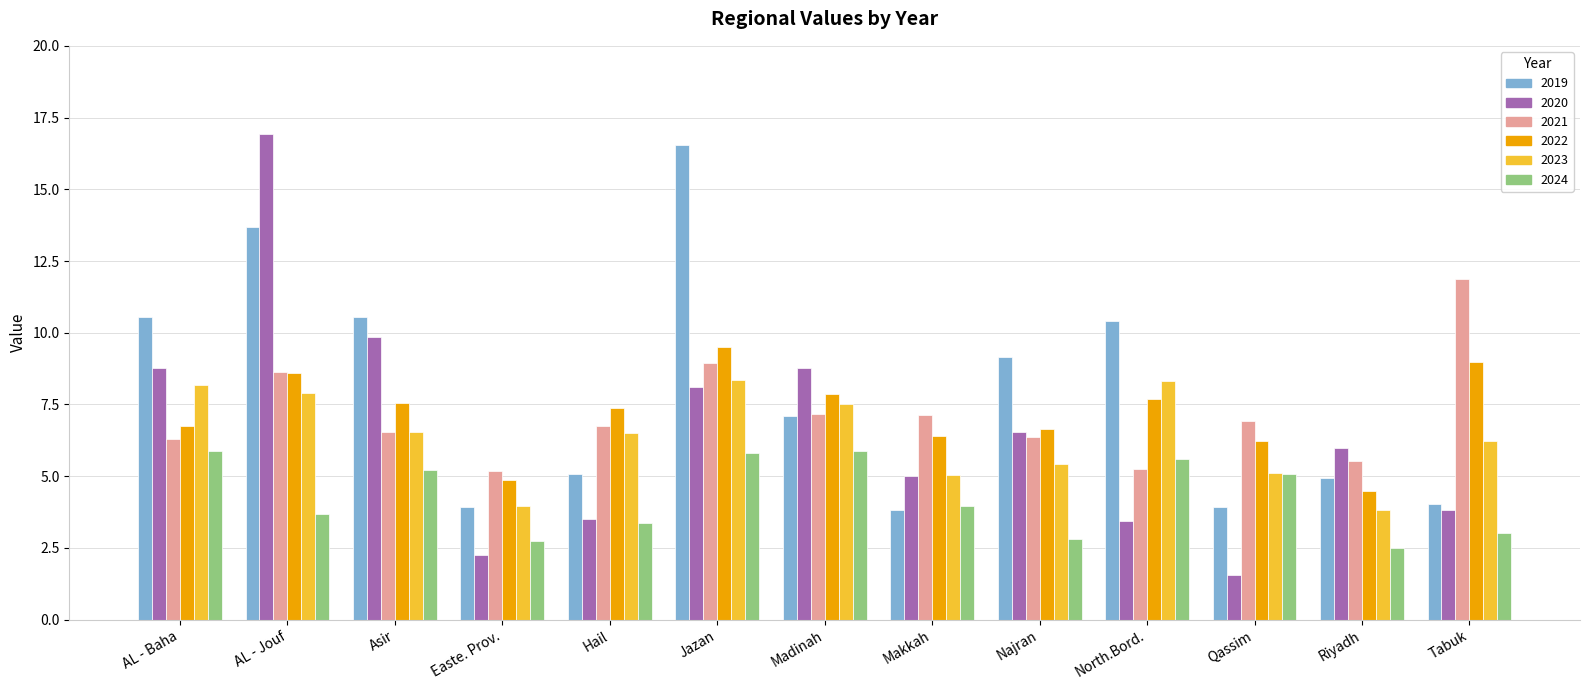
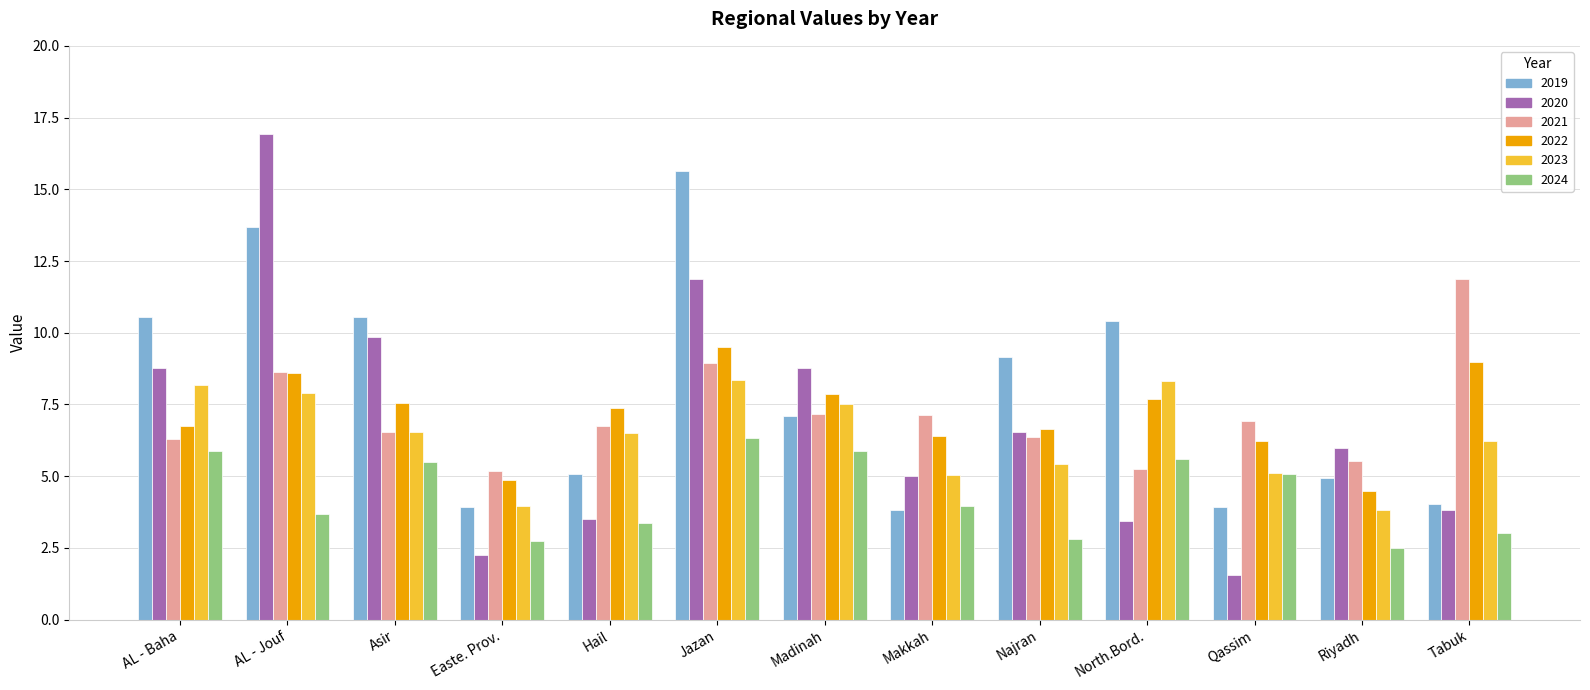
2024, Asir: 5.2 -> 5.5
2019, Jazan: 16.6 -> 15.6
2020, Jazan: 8.1 -> 11.9
2024, Jazan: 5.8 -> 6.3
